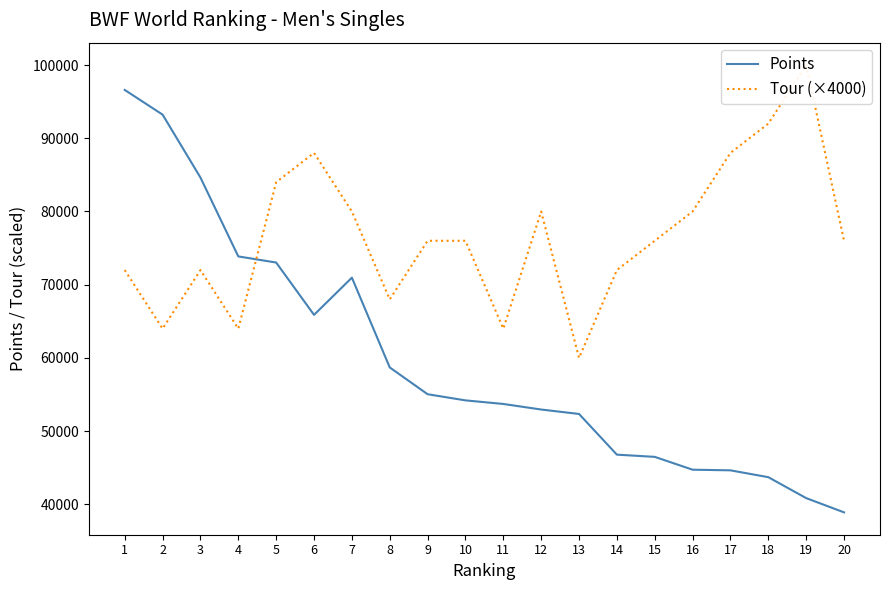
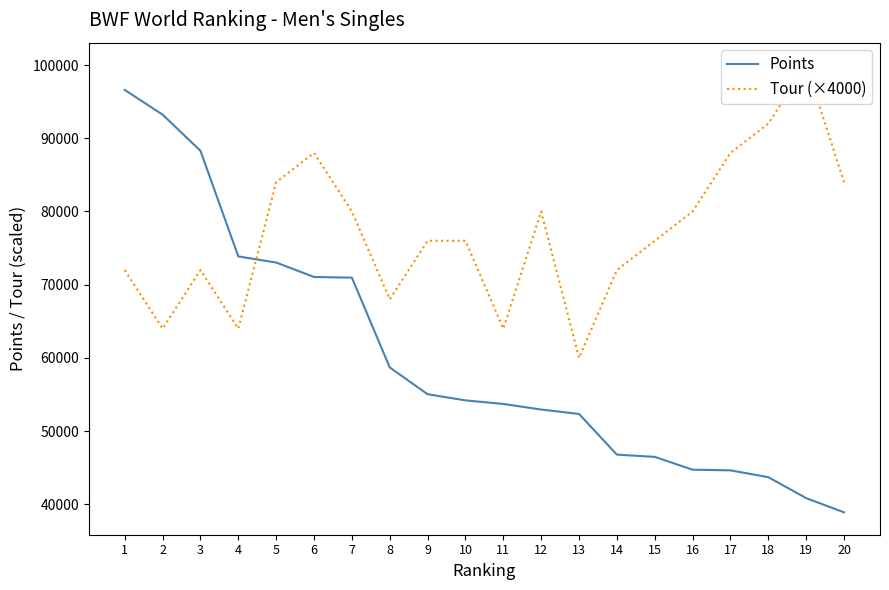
Points, 3: 85000 -> 88000
Points, 6: 66000 -> 71000
Tour (×4000), 20: 76000 -> 84000
